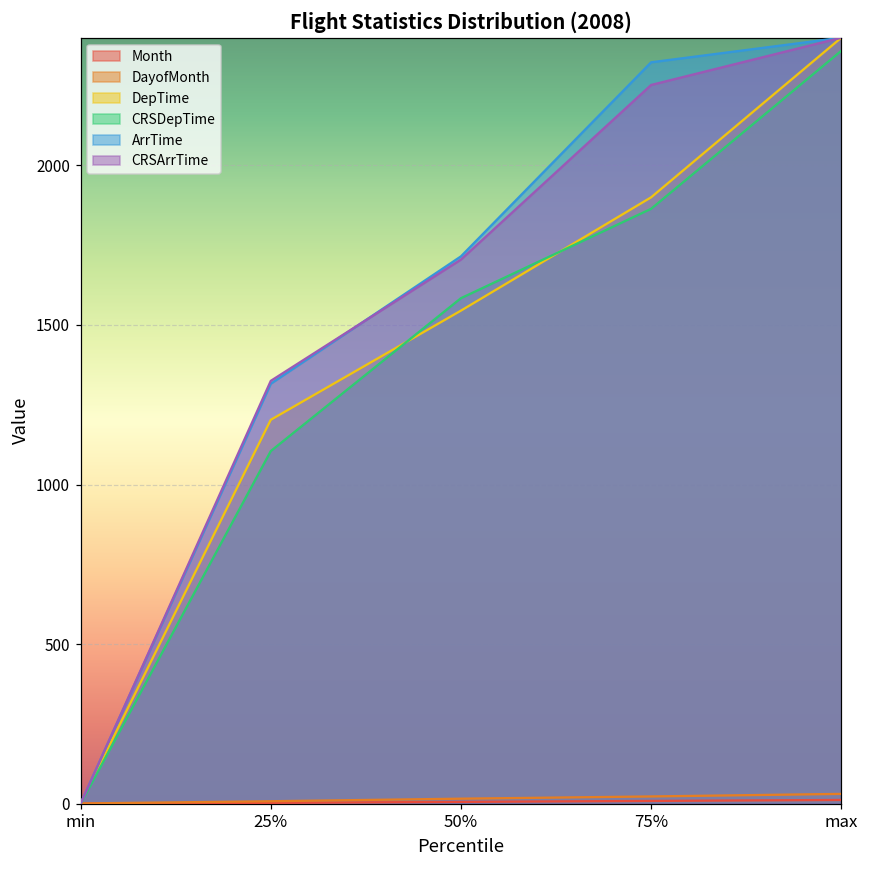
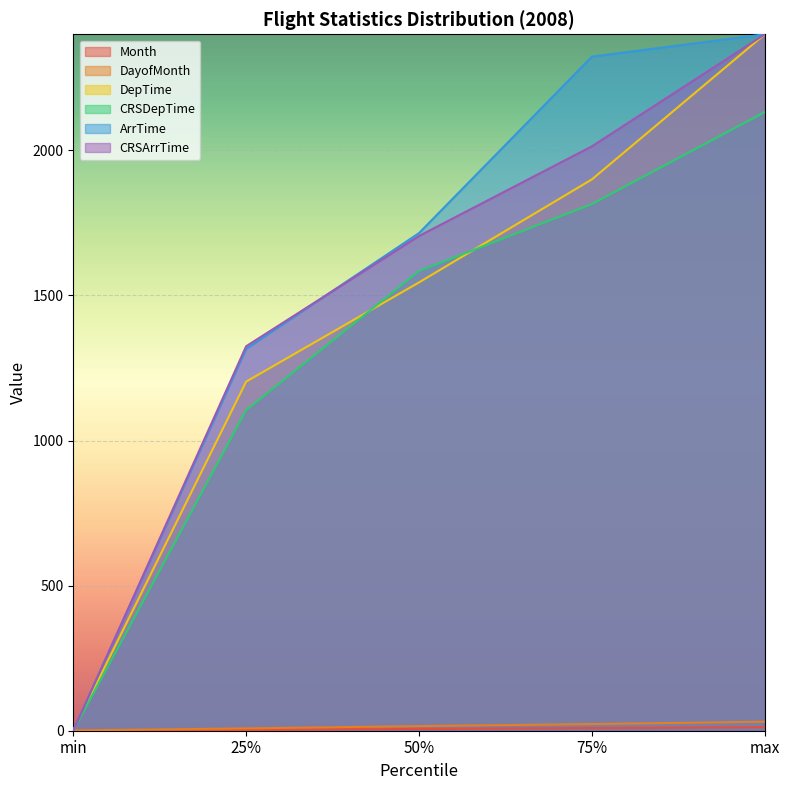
CRSDepTime, 75%: 1860 -> 1820
CRSArrTime, 75%: 2250 -> 2010
CRSDepTime, max: 2360 -> 2130
